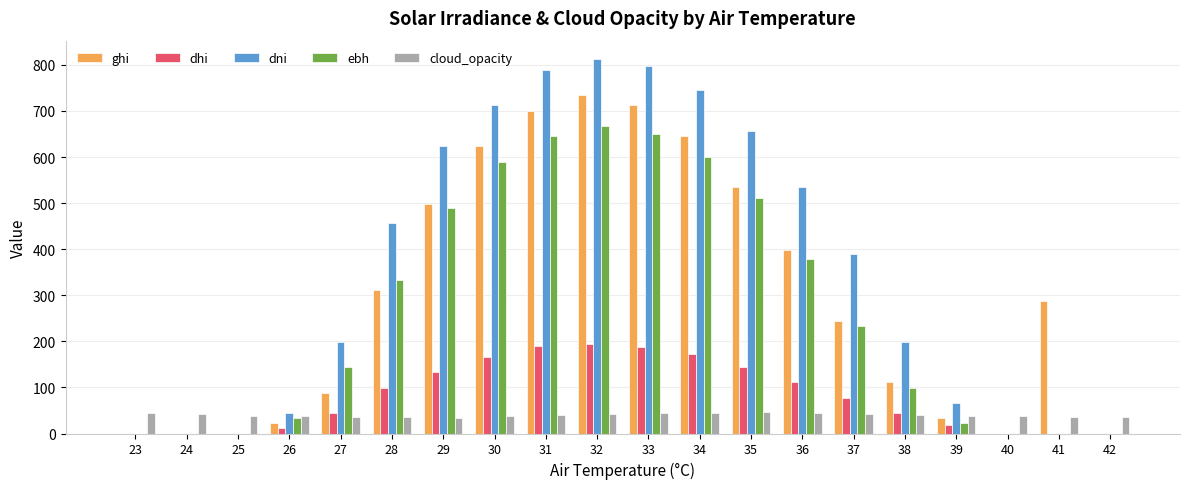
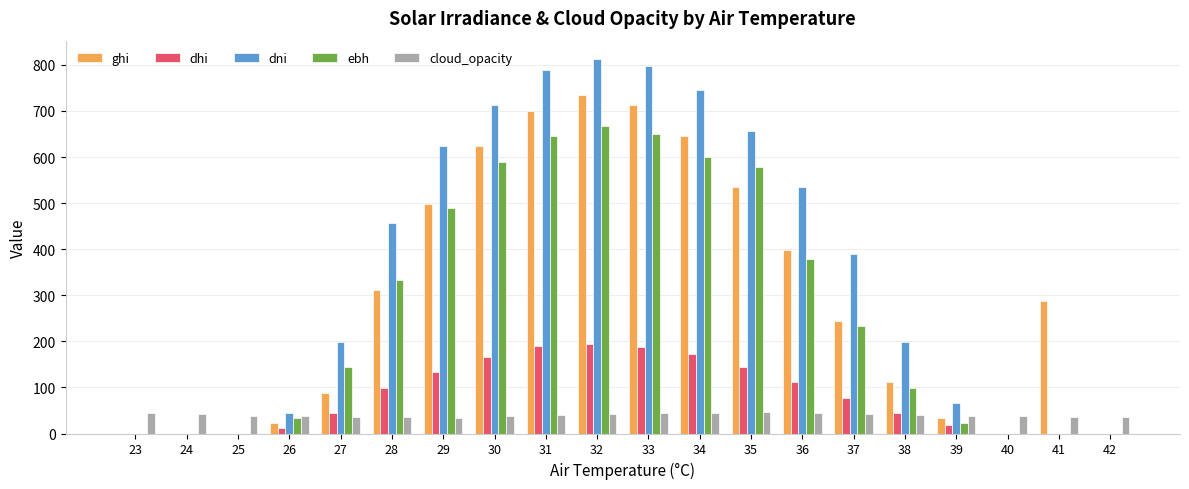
ebh, 35: 510 -> 580
